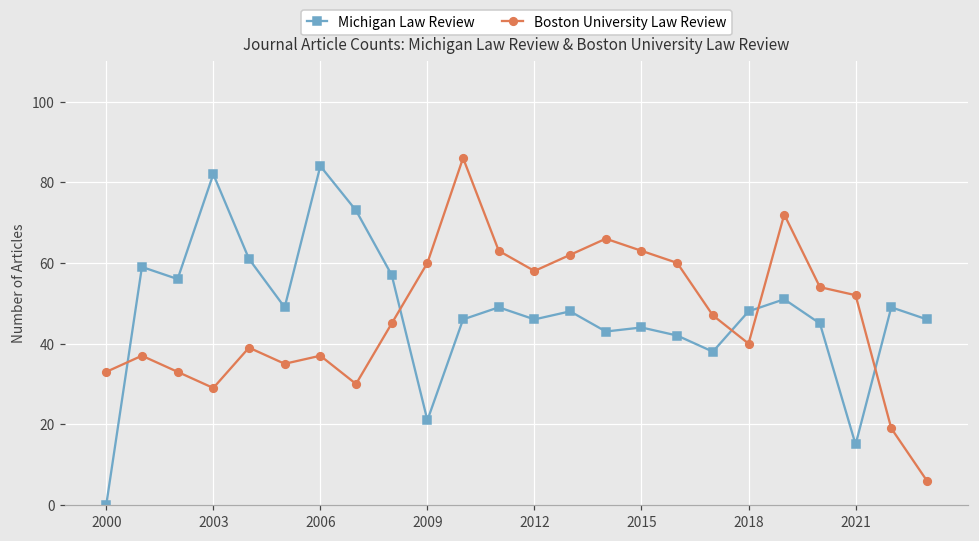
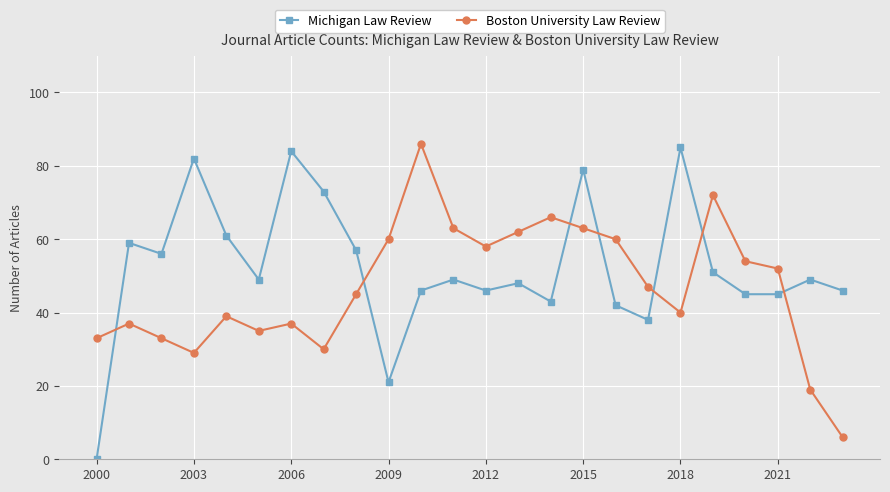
Michigan Law Review, 2015: 44 -> 79
Michigan Law Review, 2018: 48 -> 85
Michigan Law Review, 2021: 15 -> 45
